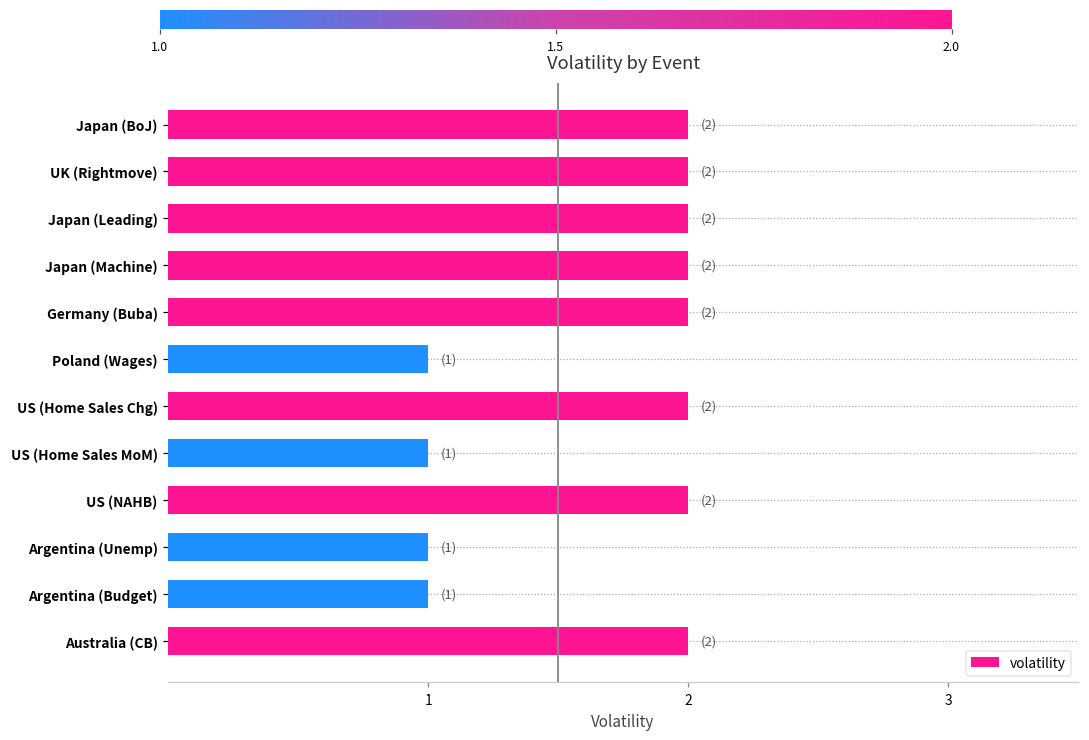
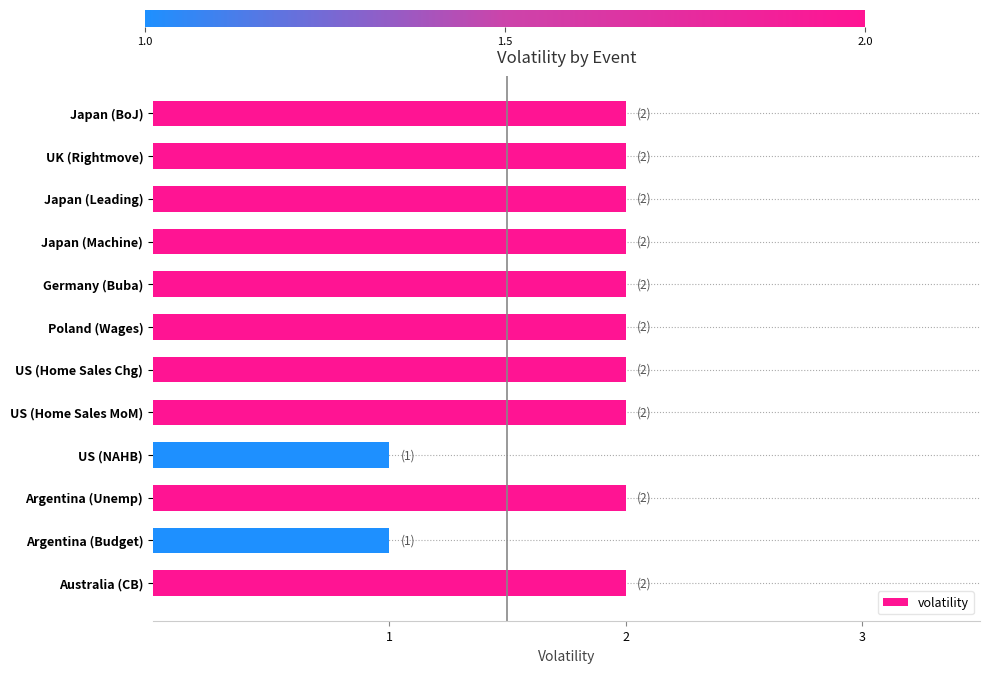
Poland (Wages): (1) -> (2)
US (Home Sales MoM): (1) -> (2)
US (NAHB): (2) -> (1)
Argentina (Unemp): (1) -> (2)
